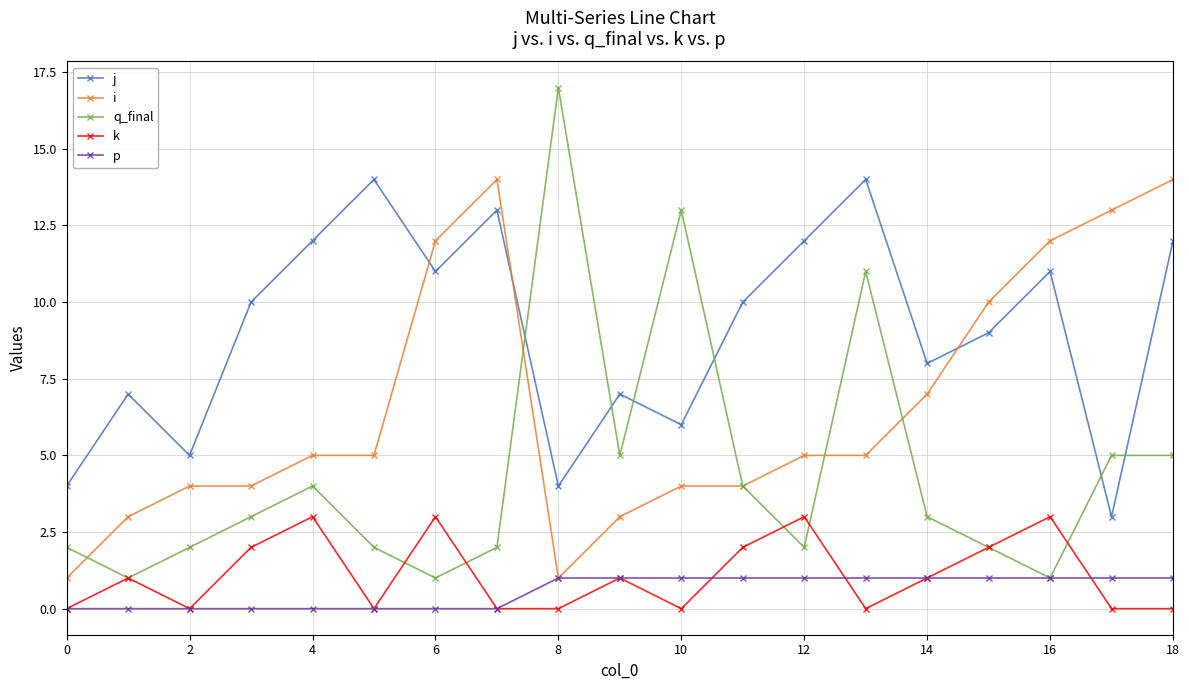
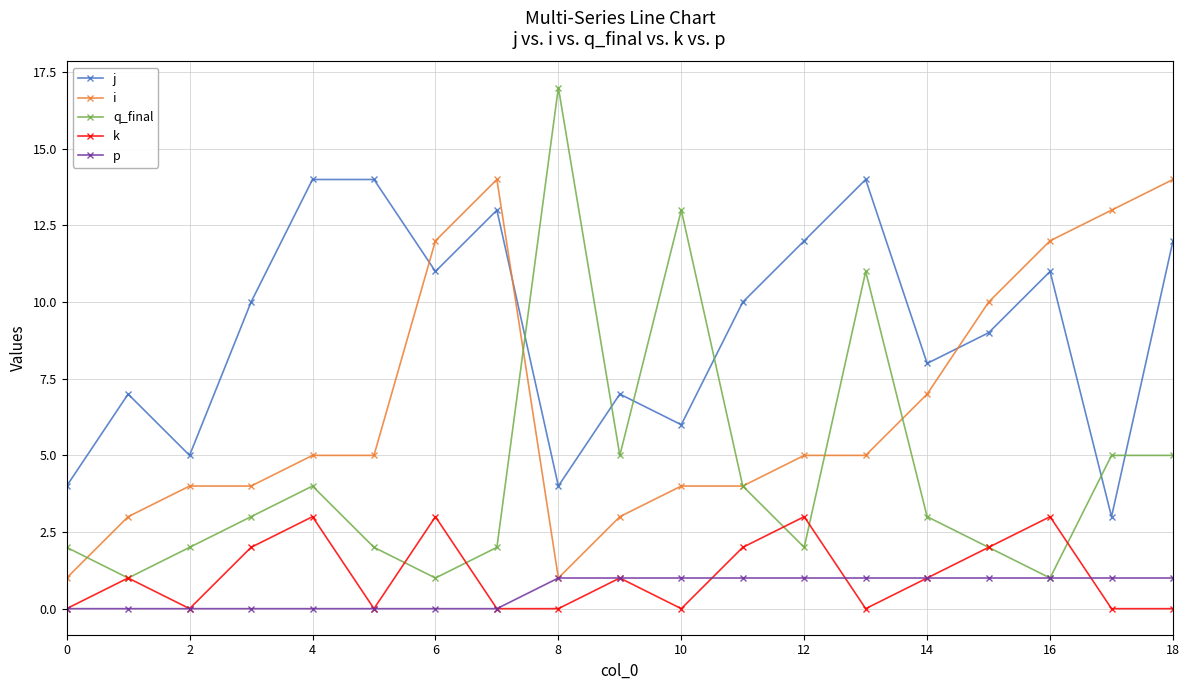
j, 4: 12 -> 14
